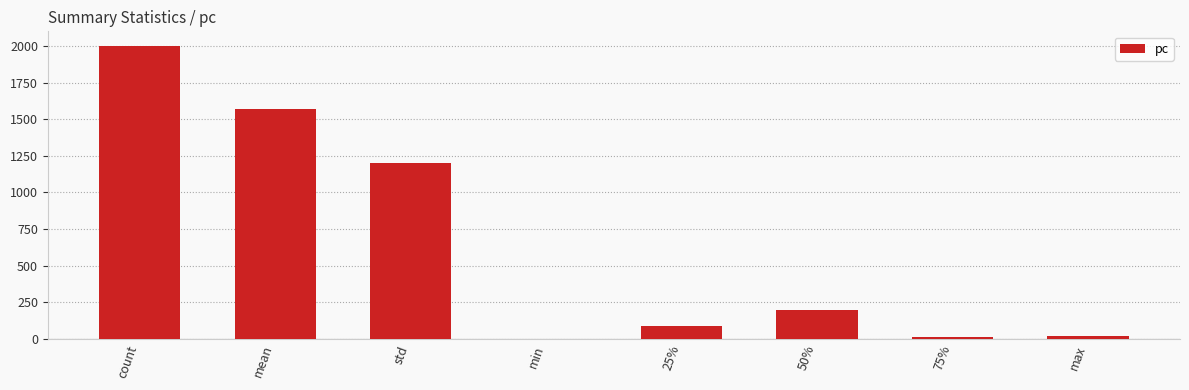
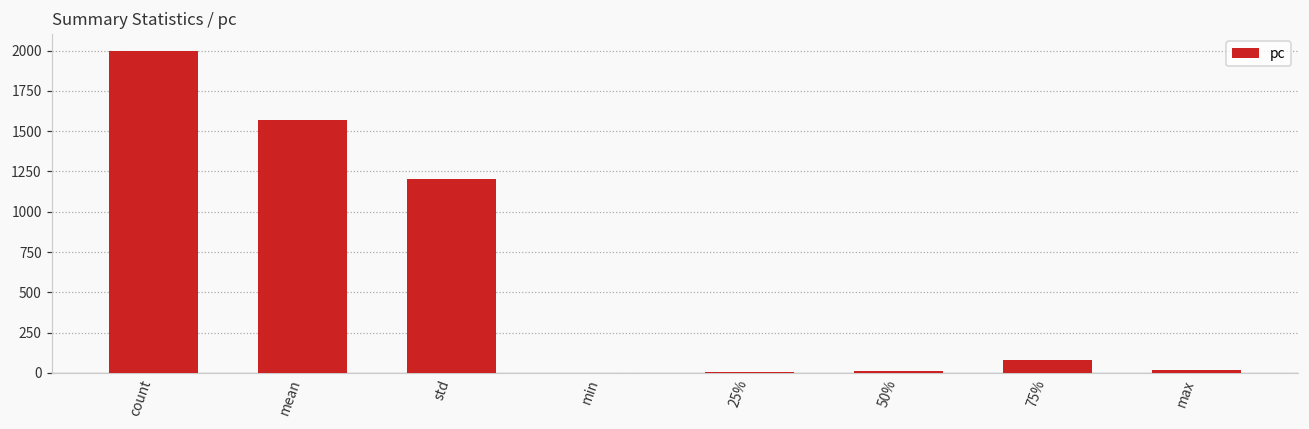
25%: 90 -> 10
50%: 200 -> 10
75%: 20 -> 80
